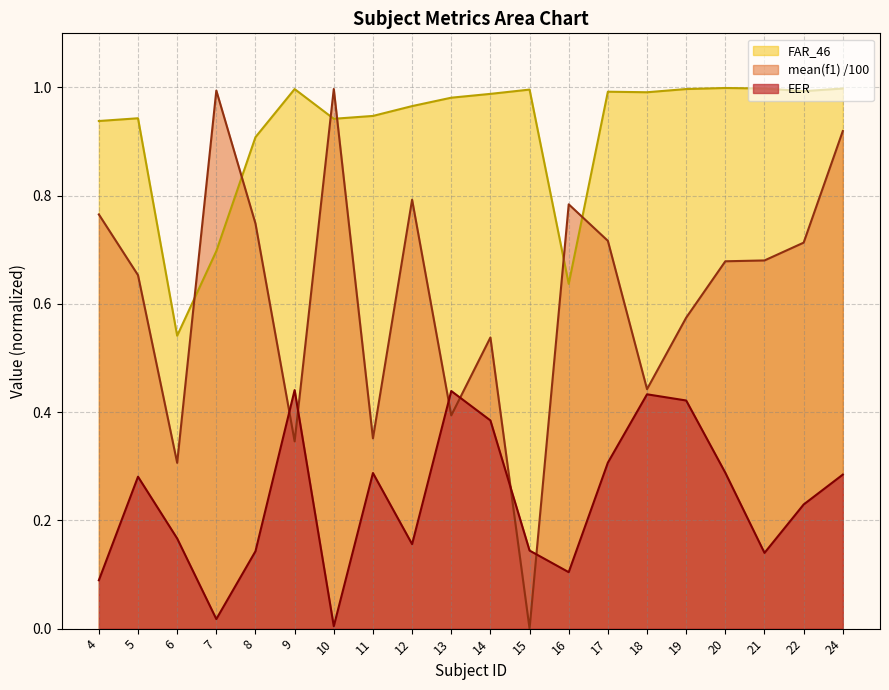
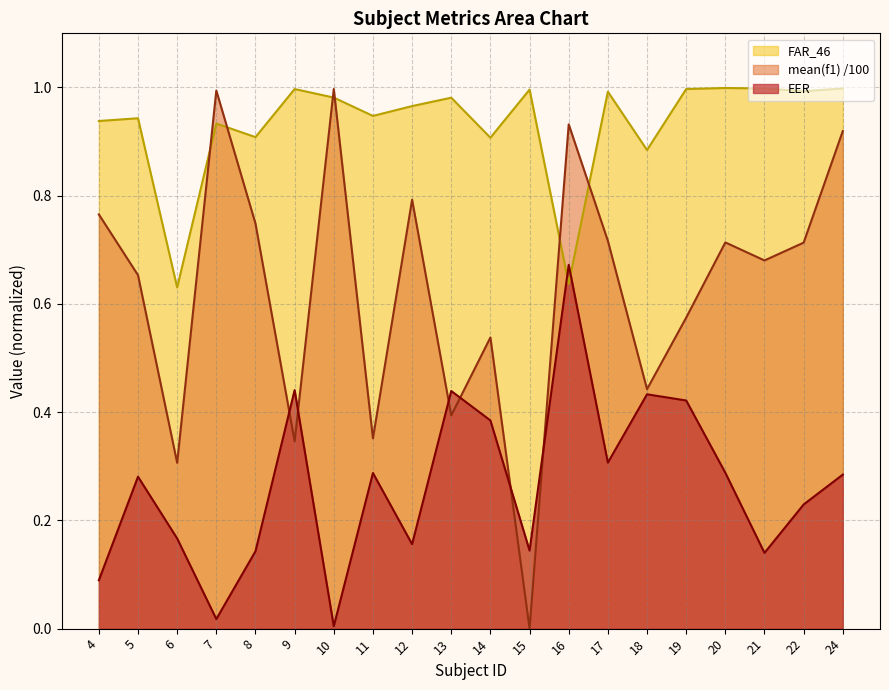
FAR_46, 6: 0.54 -> 0.63
FAR_46, 7: 0.70 -> 0.93
FAR_46, 10: 0.94 -> 0.98
FAR_46, 14: 0.99 -> 0.91
mean(f1) /100, 16: 0.78 -> 0.93
EER, 16: 0.10 -> 0.67
FAR_46, 18: 0.99 -> 0.88
mean(f1) /100, 20: 0.68 -> 0.71
